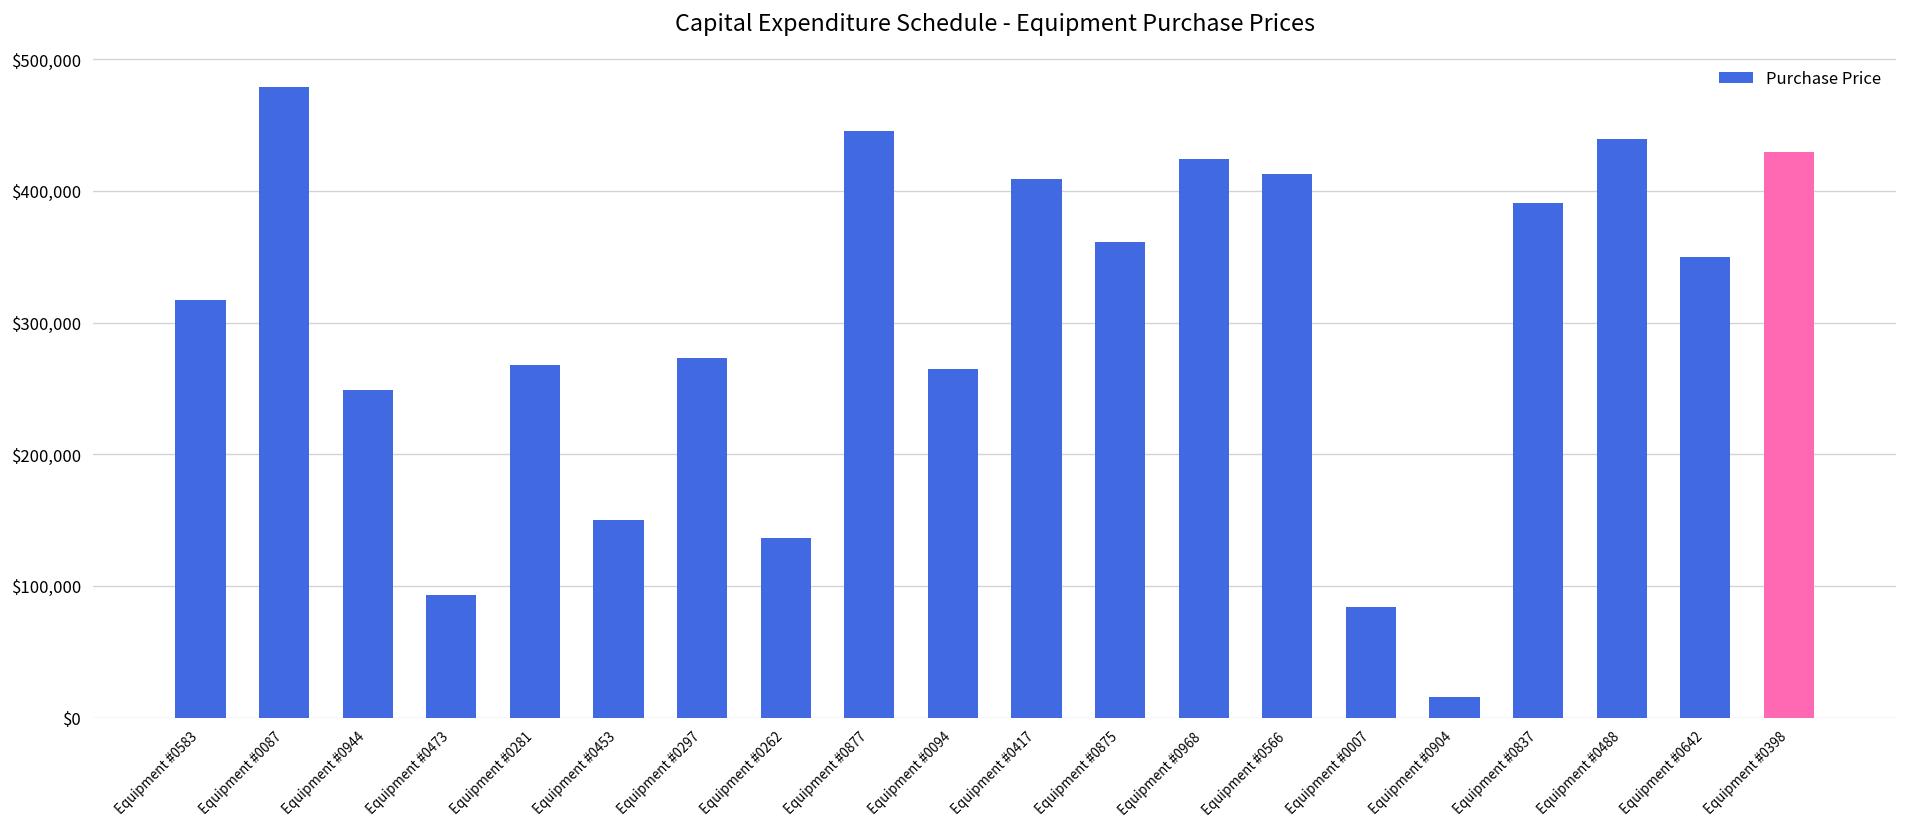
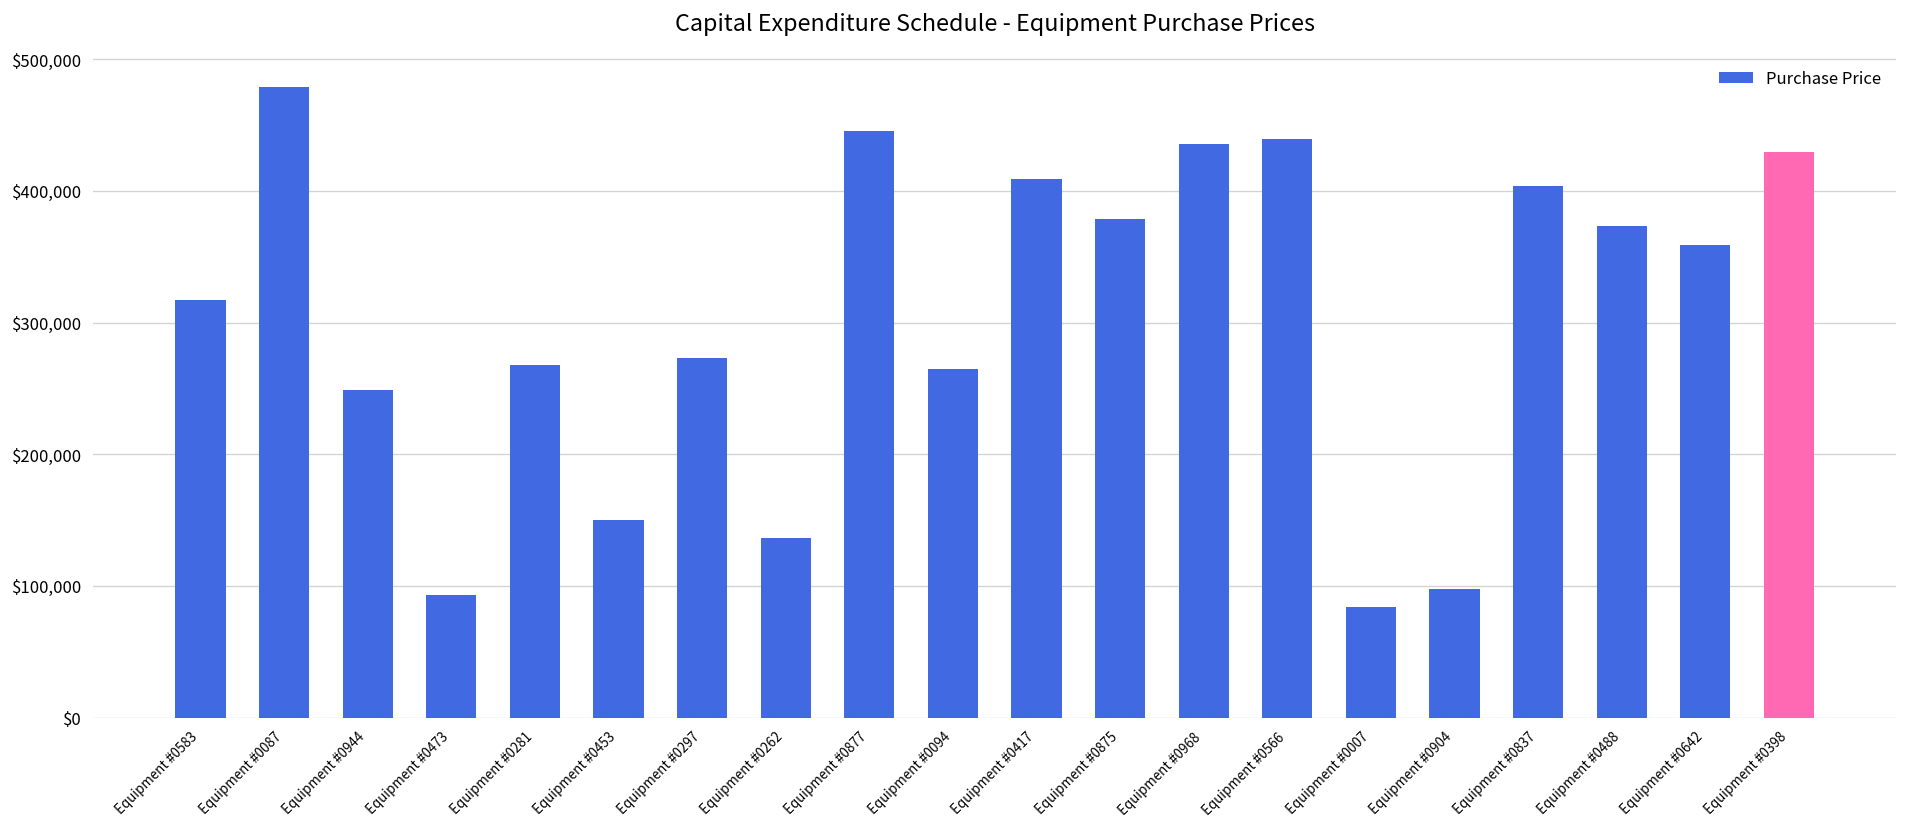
Equipment #0875: $361,000 -> $379,000
Equipment #0968: $424,000 -> $435,000
Equipment #0566: $413,000 -> $439,000
Equipment #0904: $16,000 -> $98,000
Equipment #0837: $391,000 -> $404,000
Equipment #0488: $439,000 -> $373,000
Equipment #0642: $350,000 -> $359,000
